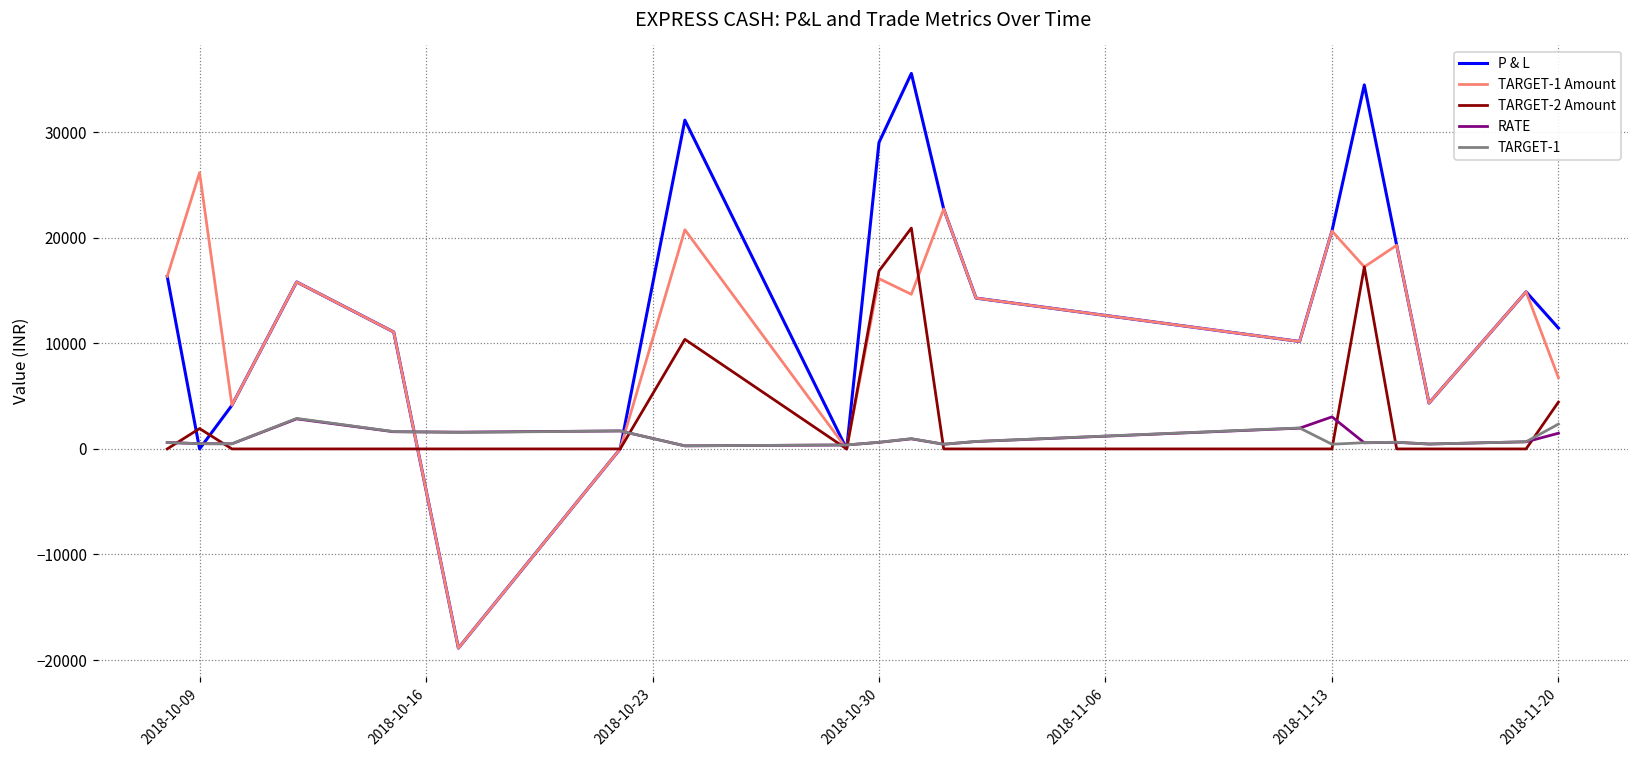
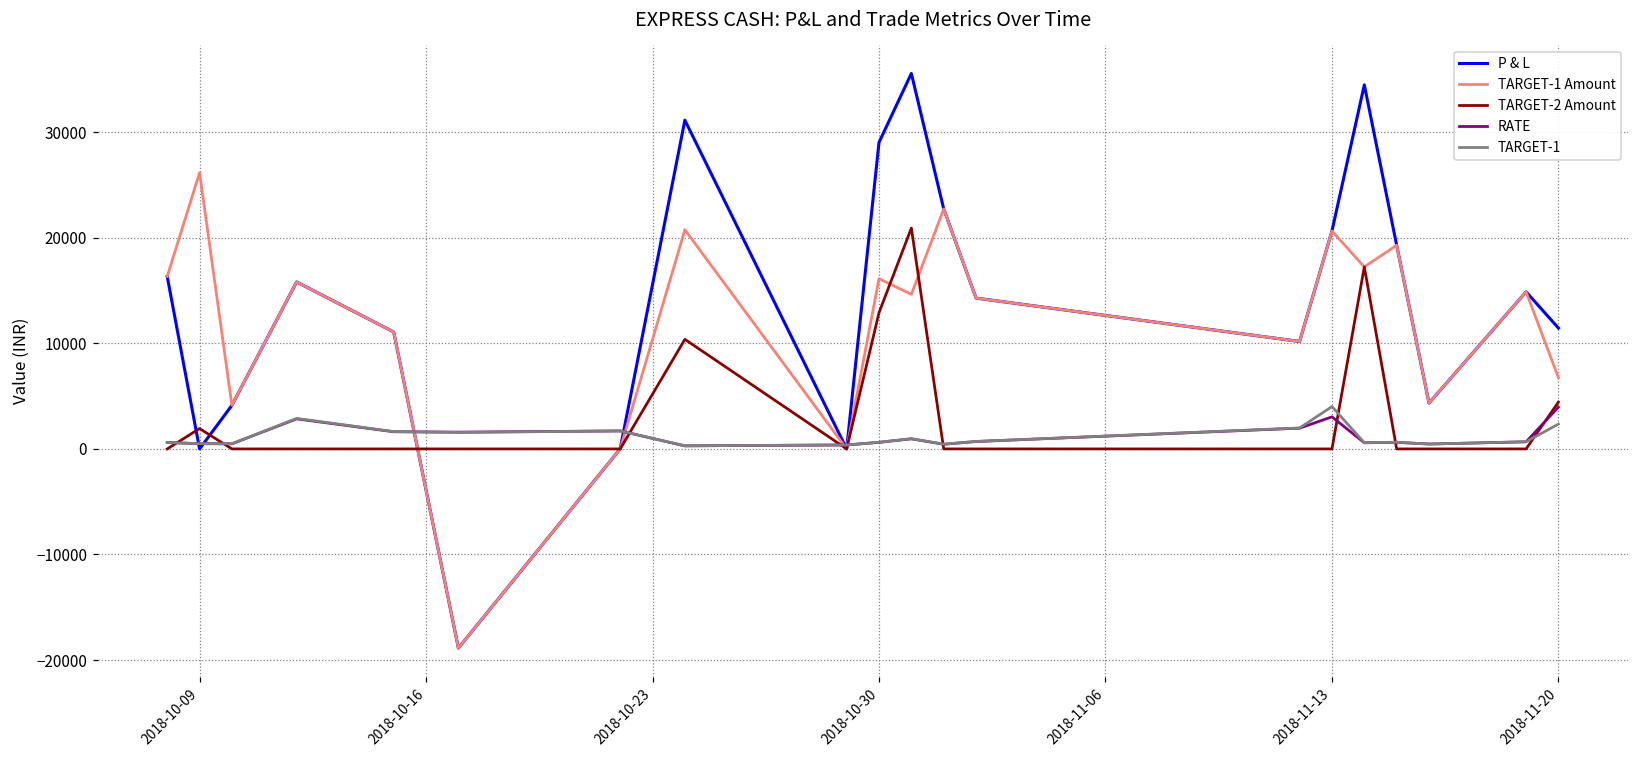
TARGET-2 Amount, 2018-10-30: 17000 -> 13000
TARGET-1, 2018-11-13: 0 -> 4000
RATE, 2018-11-20: 1000 -> 4000
